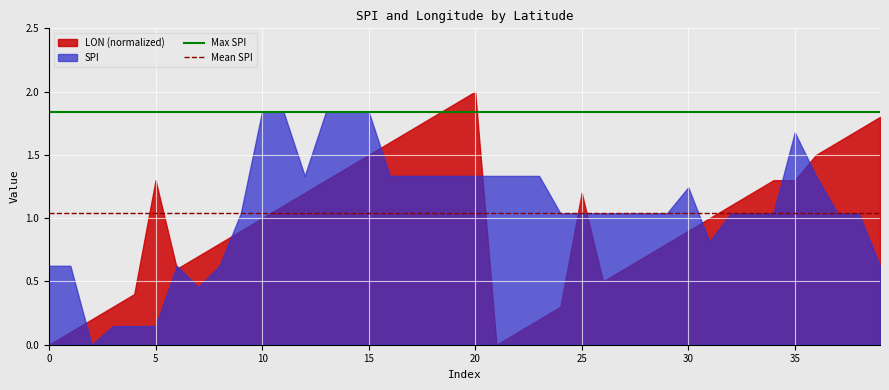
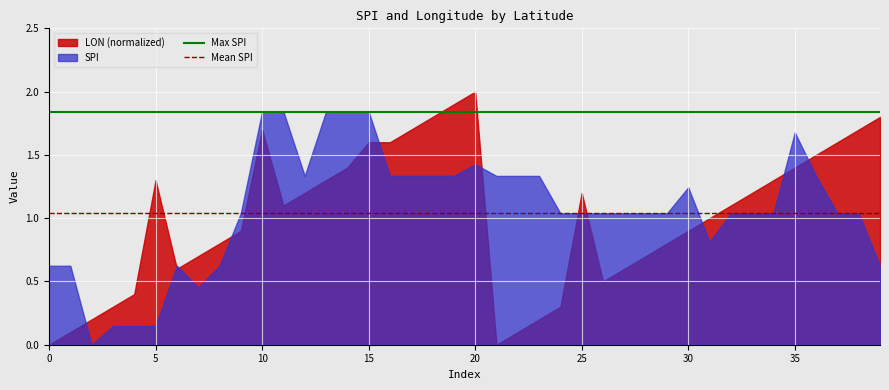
LON (normalized), 10: 1.00 -> 1.70
LON (normalized), 15: 1.50 -> 1.60
SPI, 20: 1.33 -> 1.43
LON (normalized), 35: 1.30 -> 1.40
